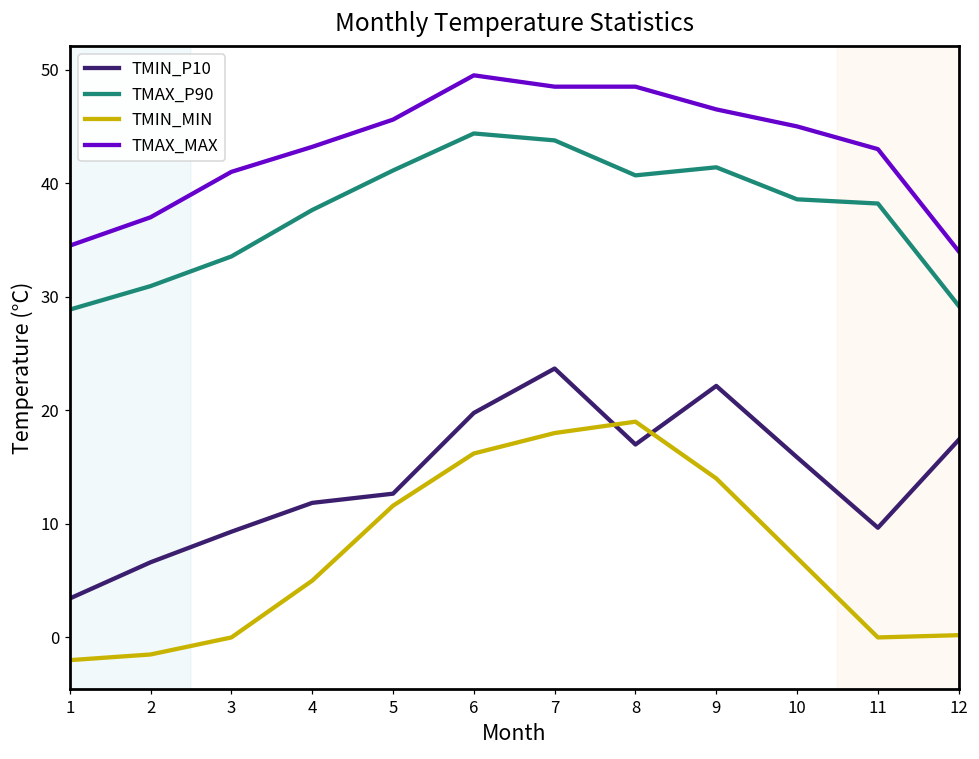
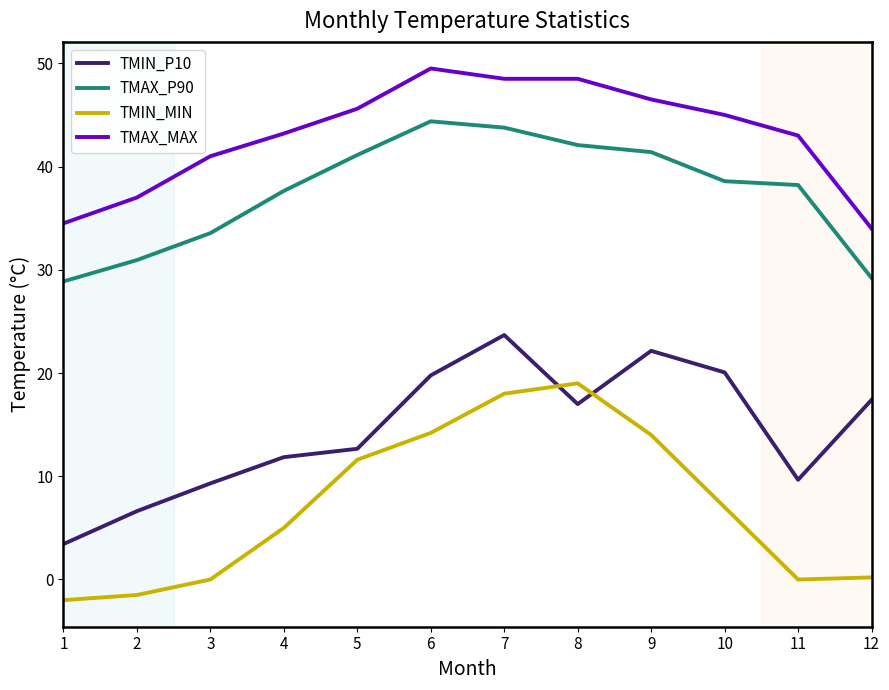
TMIN_MIN, 6: 16.2 -> 14.2
TMAX_P90, 8: 40.7 -> 42.1
TMIN_P10, 10: 15.9 -> 20.1
